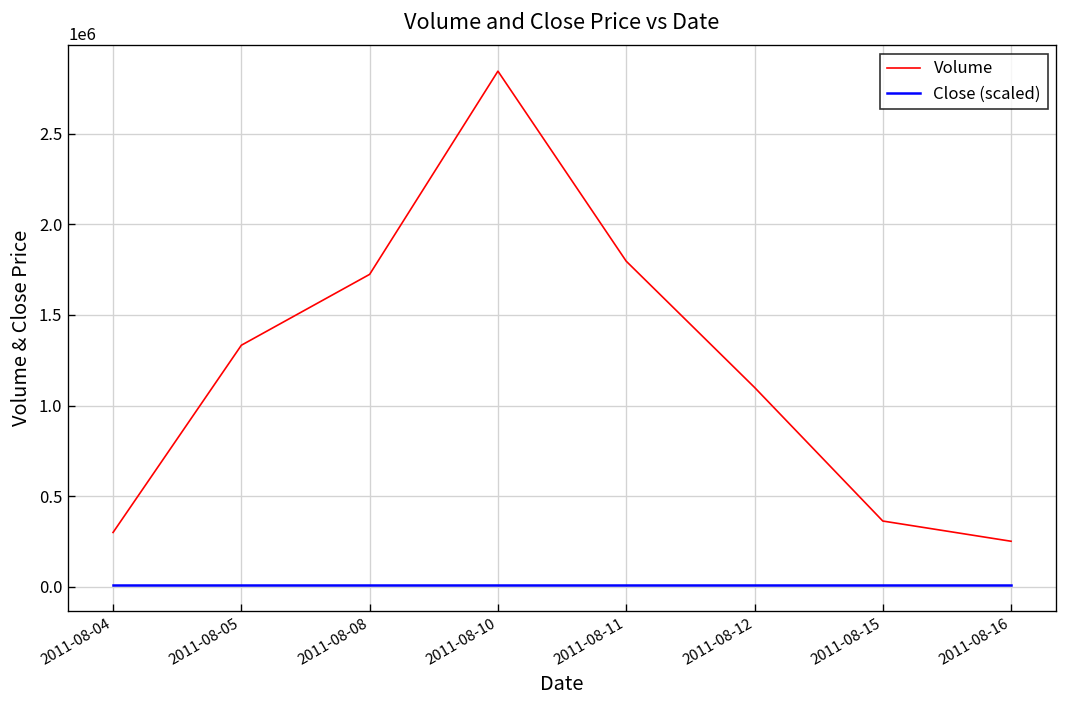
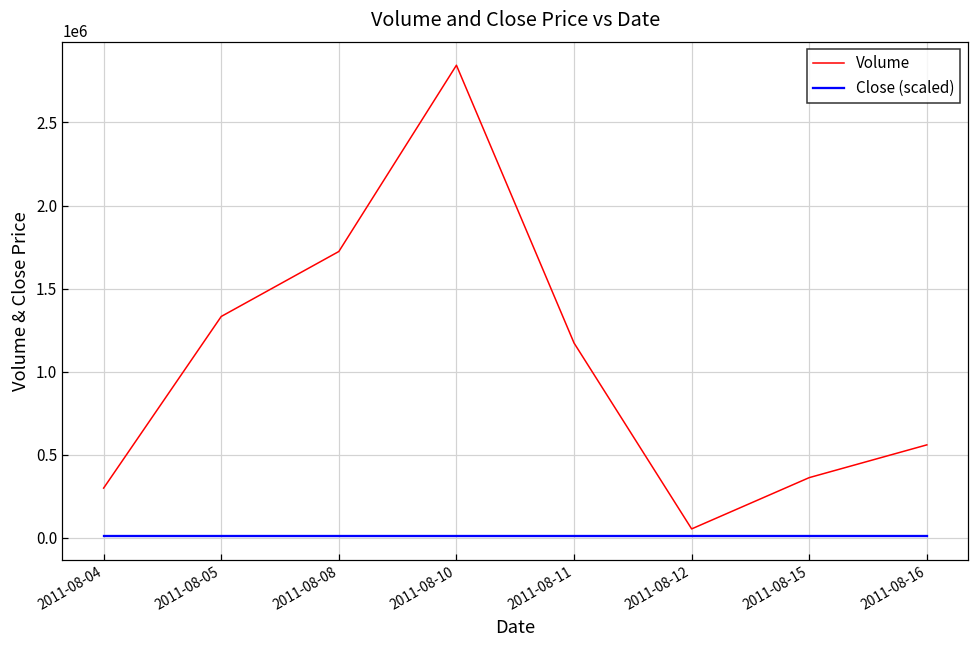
Volume, 2011-08-11: 1800000 -> 1170000
Volume, 2011-08-12: 1100000 -> 50000
Volume, 2011-08-16: 250000 -> 560000
